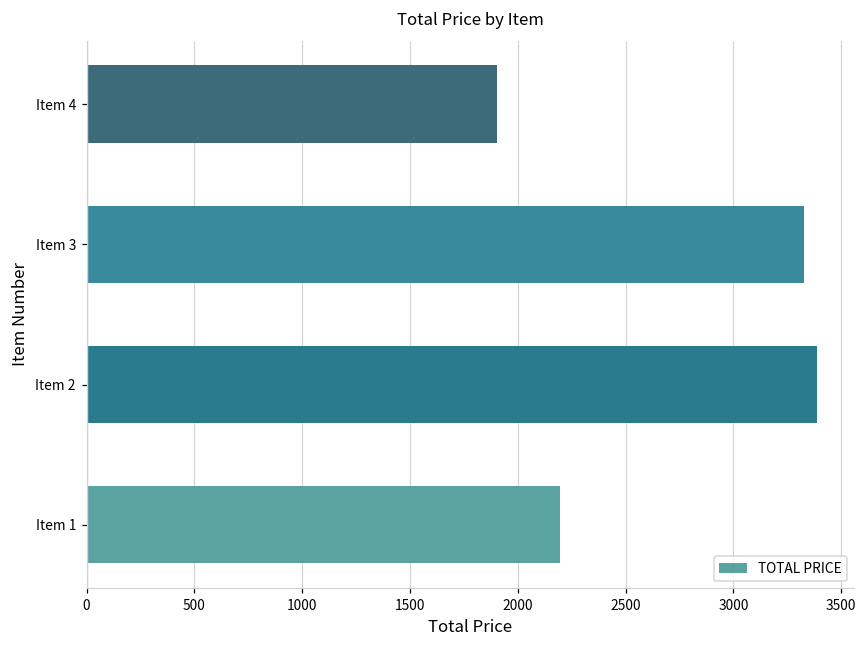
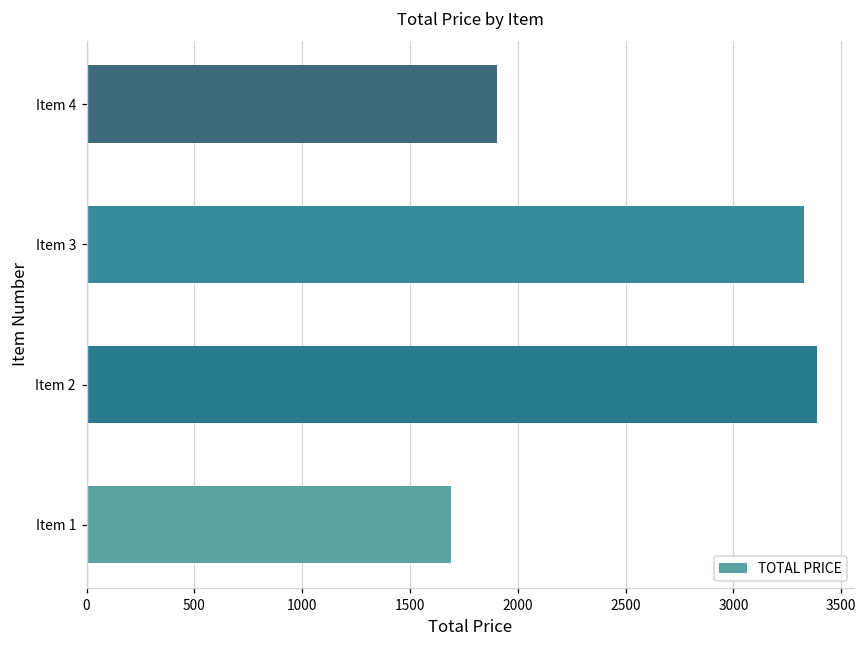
Item 1: 2190 -> 1690
